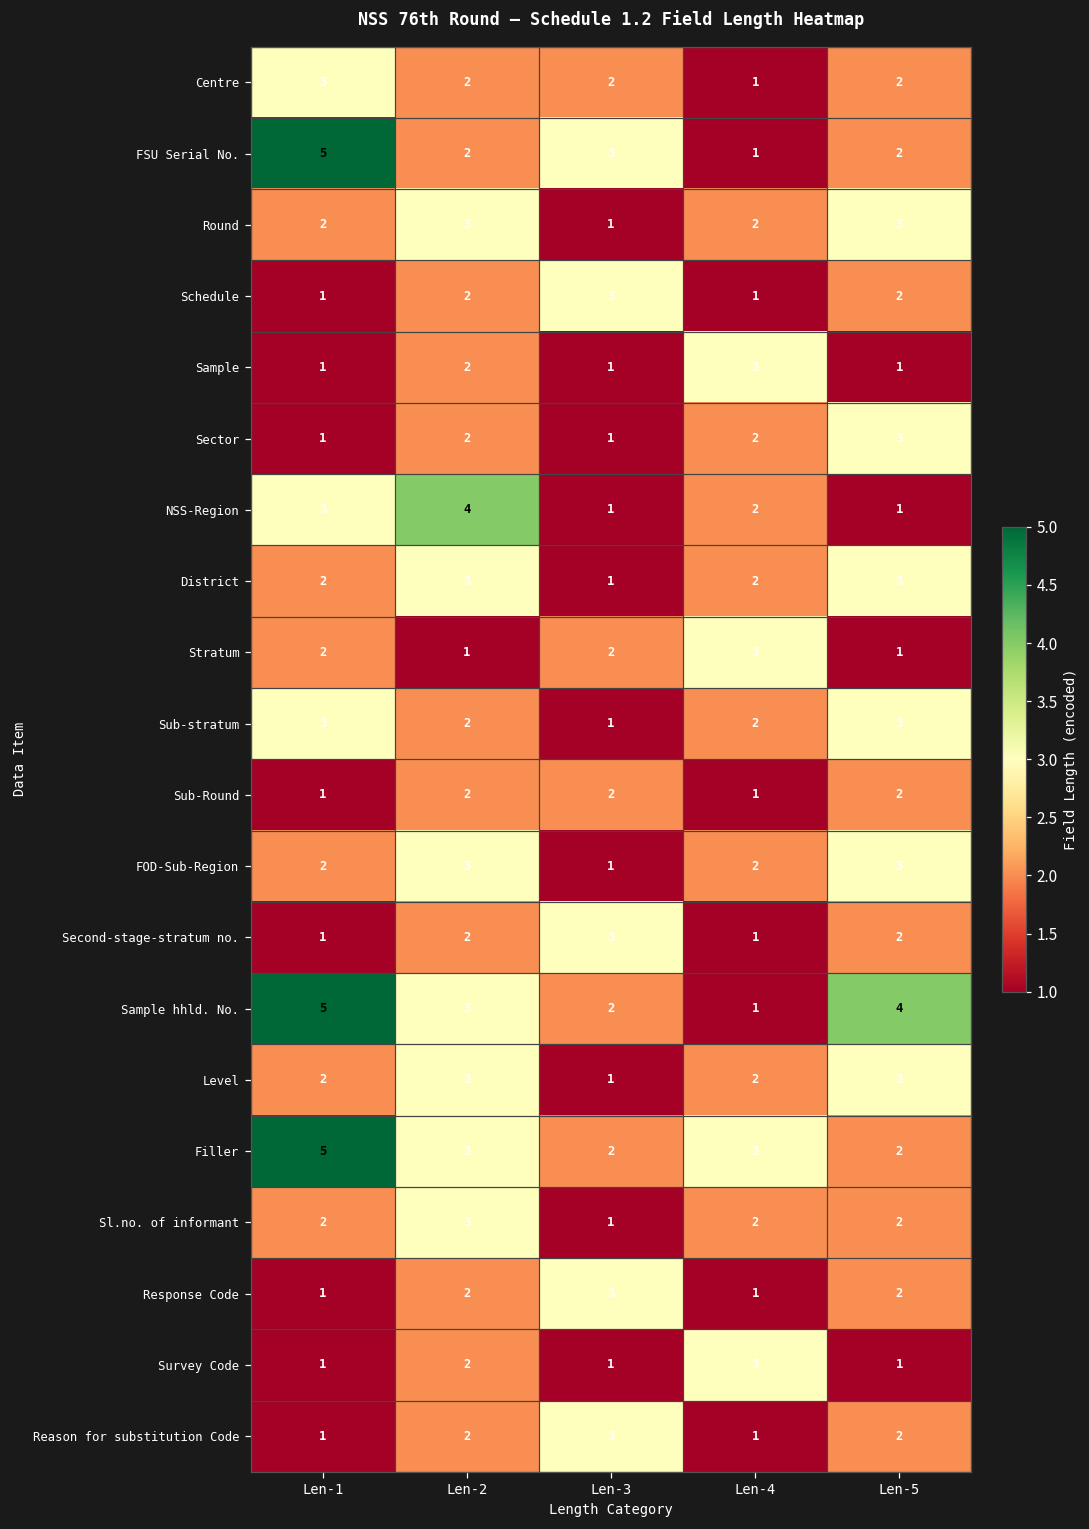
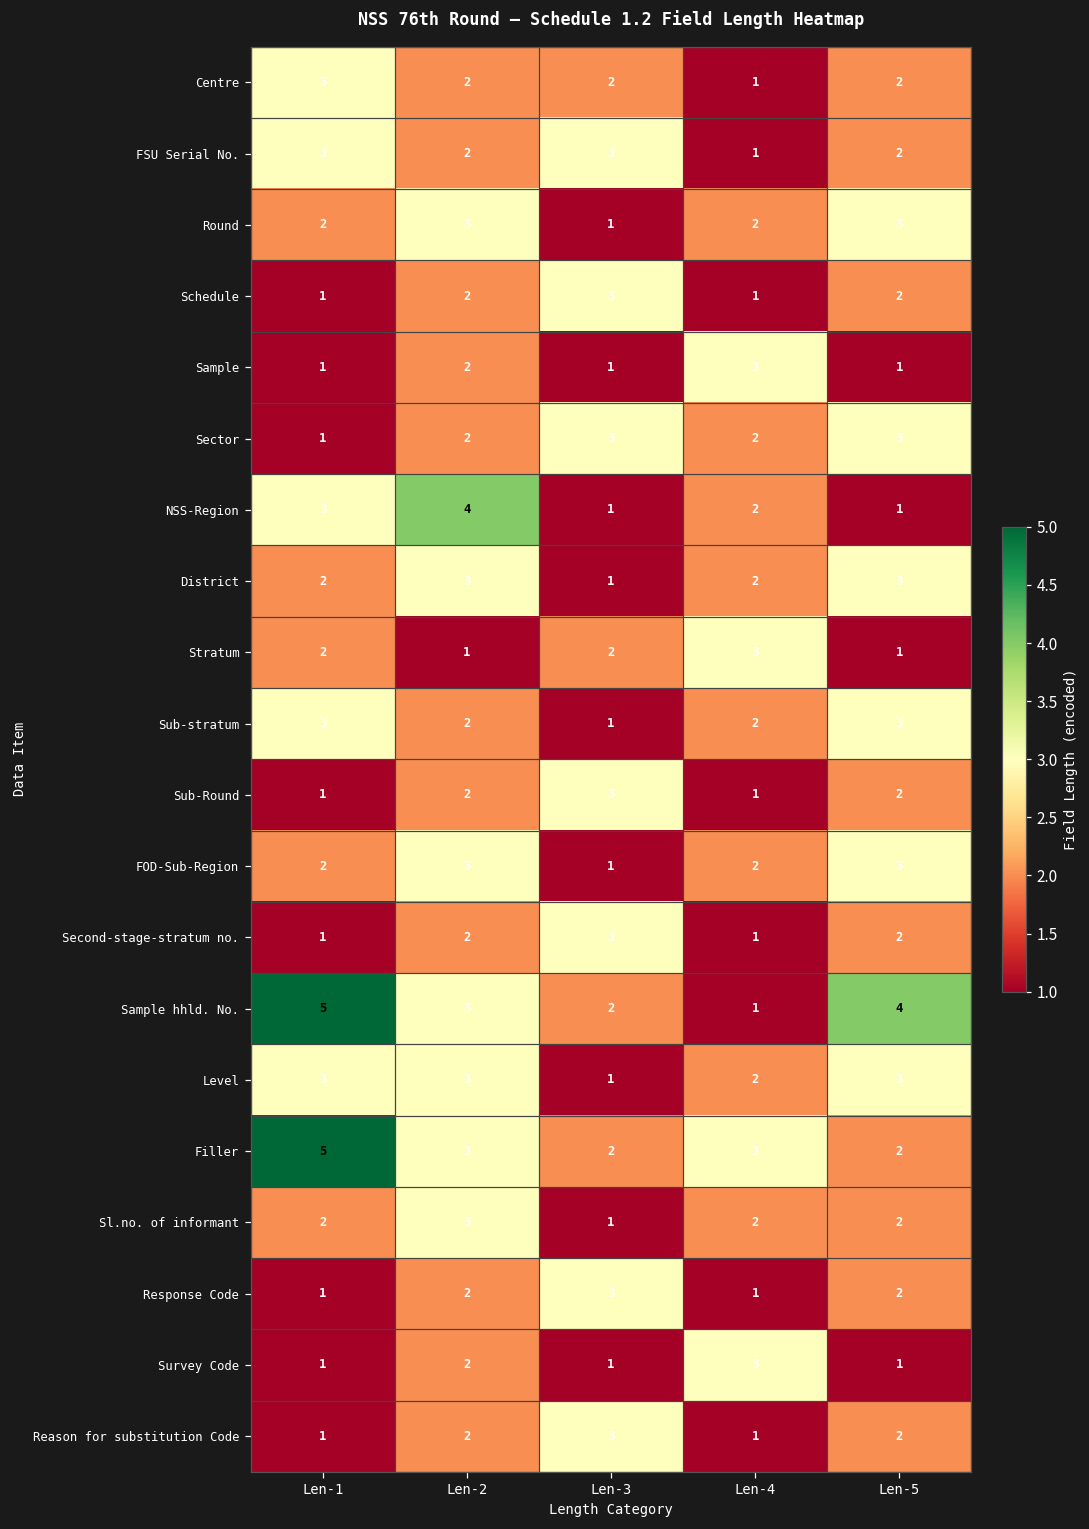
FSU Serial No., Len-1: 5 -> 3
Sector, Len-3: 1 -> 3
Sub-Round, Len-3: 2 -> 3
Level, Len-1: 2 -> 3
